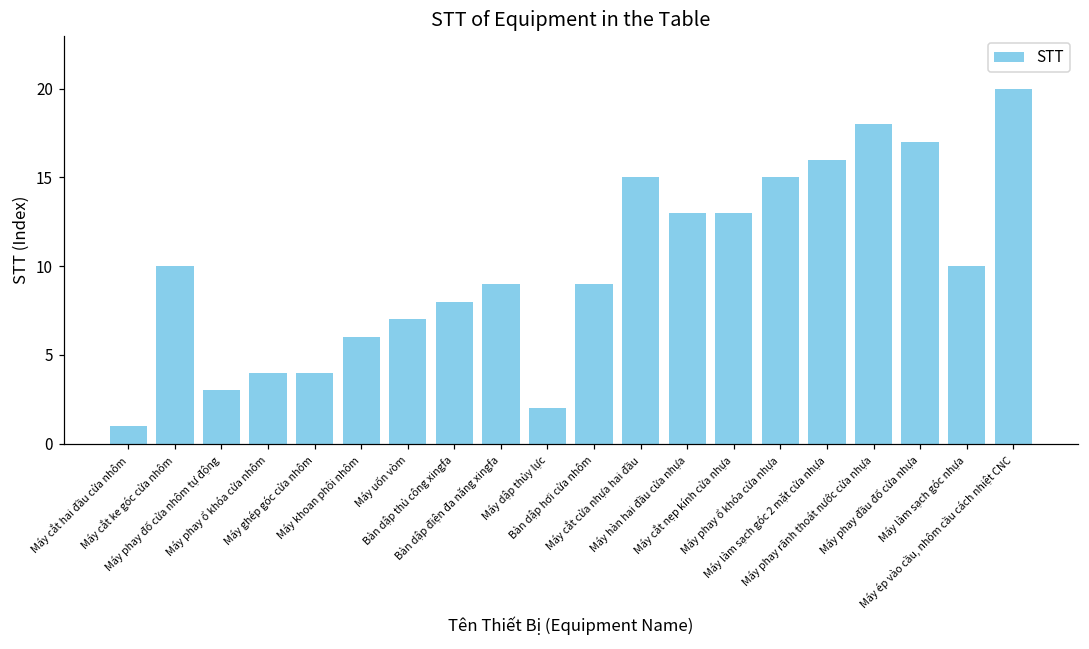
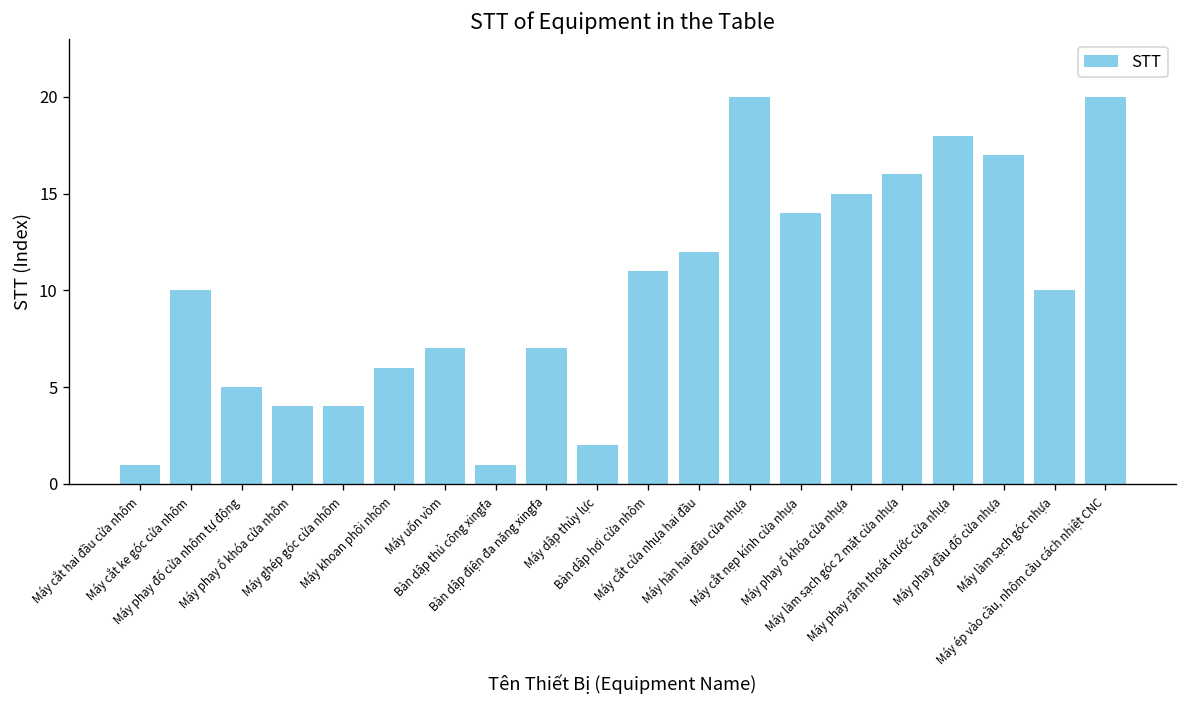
Máy phay đố cửa nhôm tự động: 3 -> 5
Bàn dập thủ công xingfa: 8 -> 1
Bàn dập điện đa năng xingfa: 9 -> 7
Bàn dập hơi cửa nhôm: 9 -> 11
Máy cắt cửa nhựa hai đầu: 15 -> 12
Máy hàn hai đầu cửa nhựa: 13 -> 20
Máy cắt nẹp kính cửa nhựa: 13 -> 14
